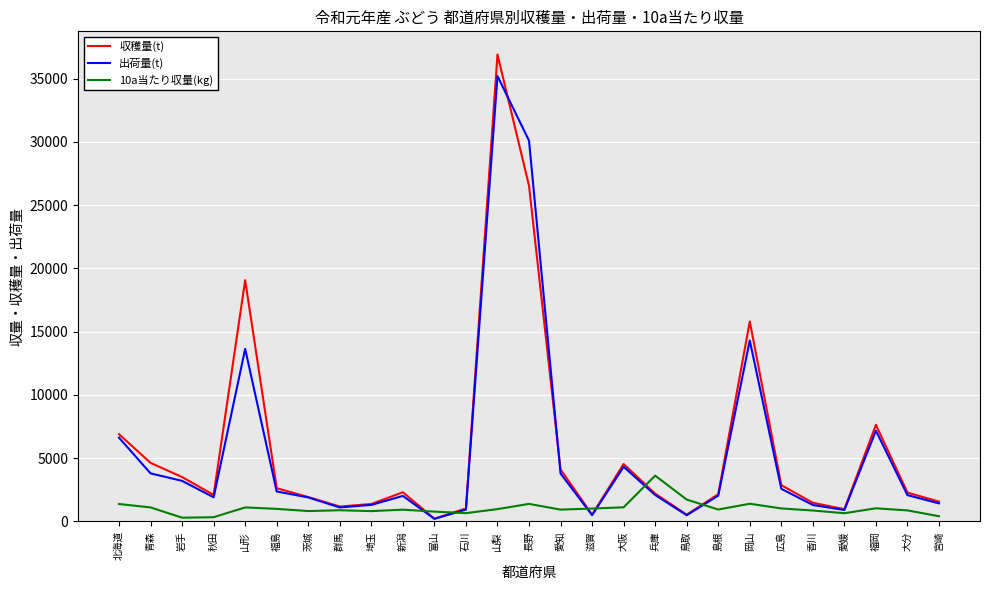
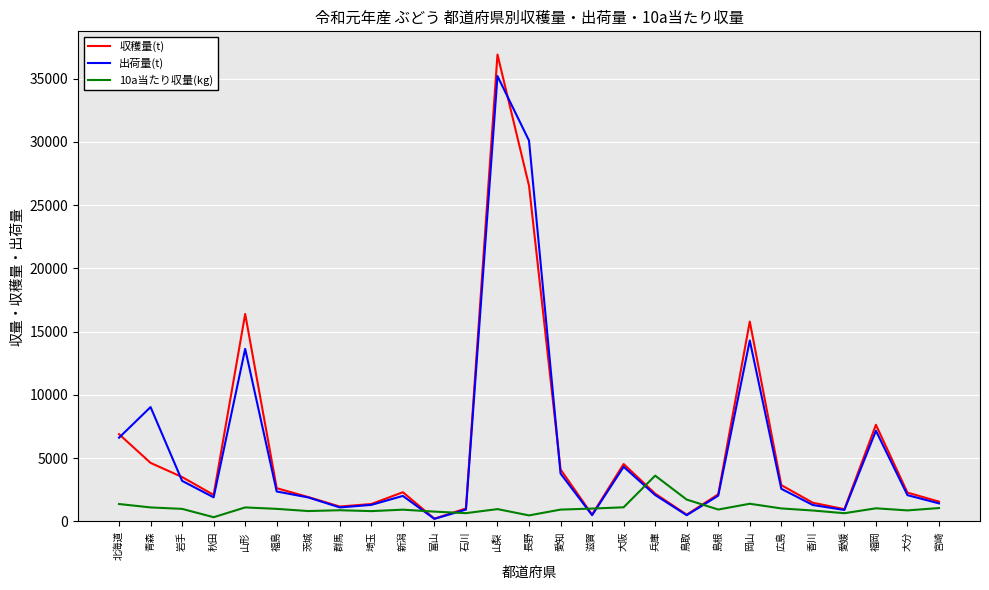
出荷量(t), 青森: 3800 -> 9000
10a当たり収量(kg), 岩手: 300 -> 1000
収穫量(t), 山形: 19100 -> 16400
10a当たり収量(kg), 長野: 1400 -> 500
10a当たり収量(kg), 宮崎: 400 -> 1100
